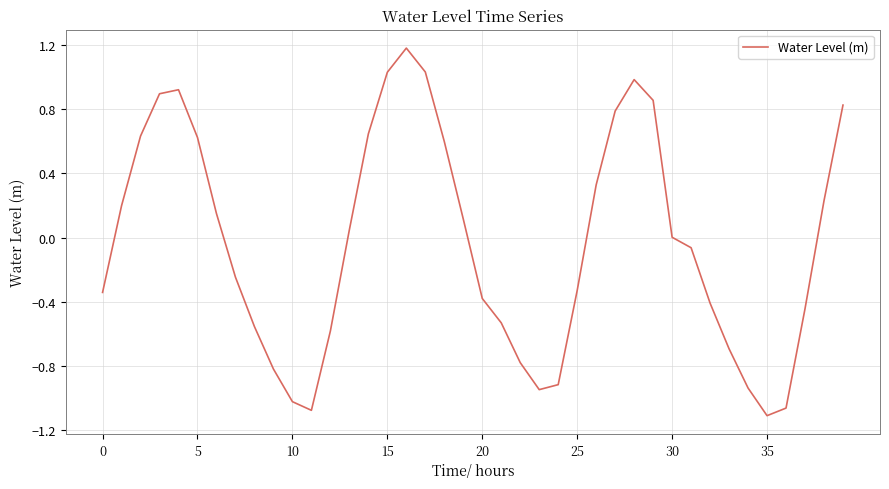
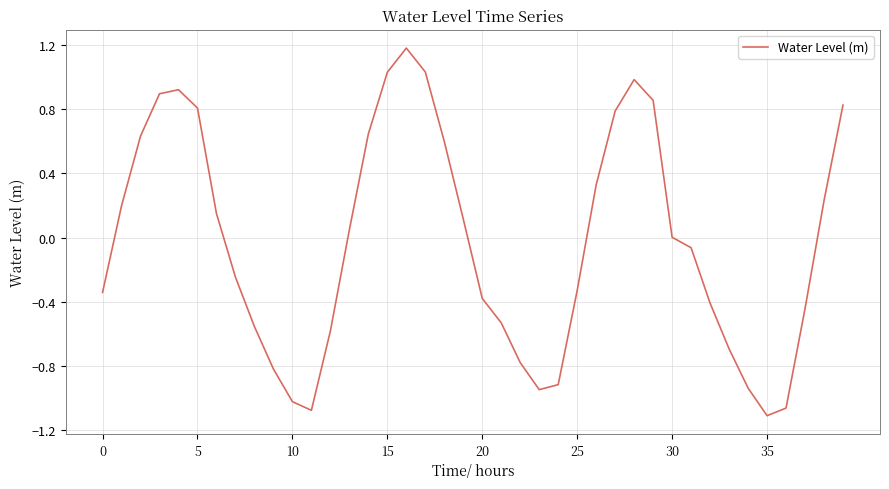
5: 0.62 -> 0.81
